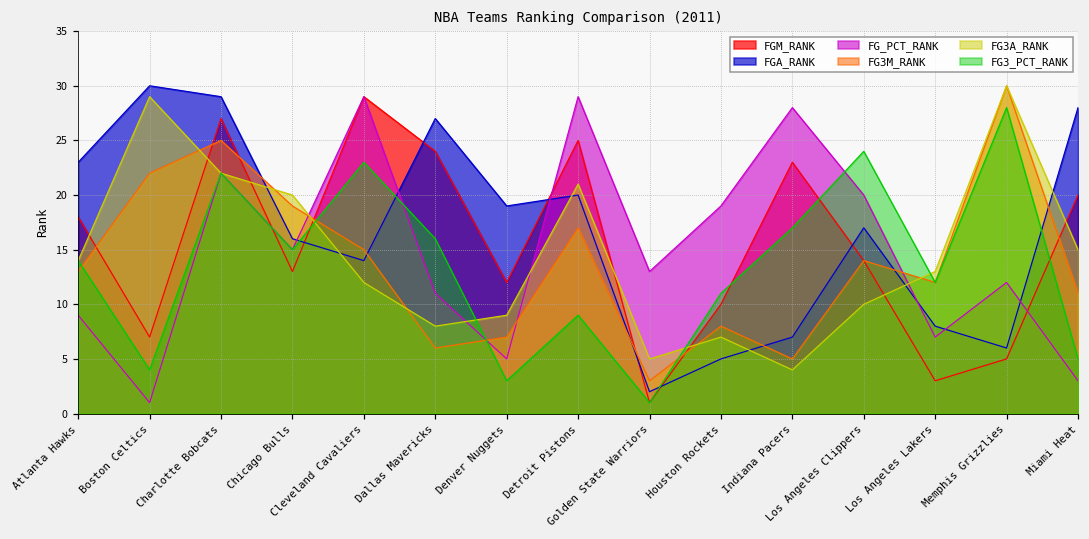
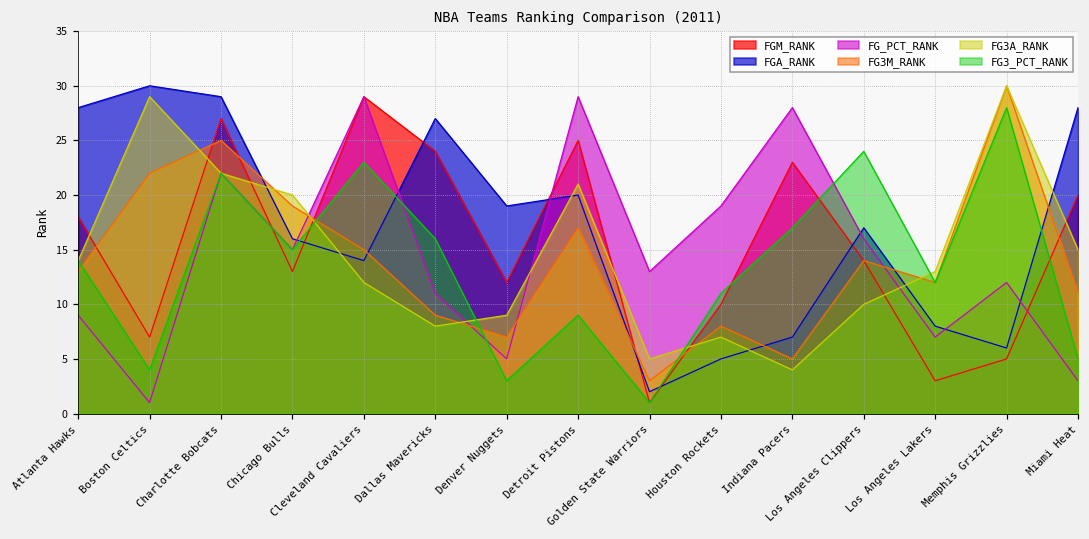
FGA_RANK, Atlanta Hawks: 23 -> 28
FG3M_RANK, Dallas Mavericks: 6 -> 9
FG_PCT_RANK, Los Angeles Clippers: 20 -> 16
